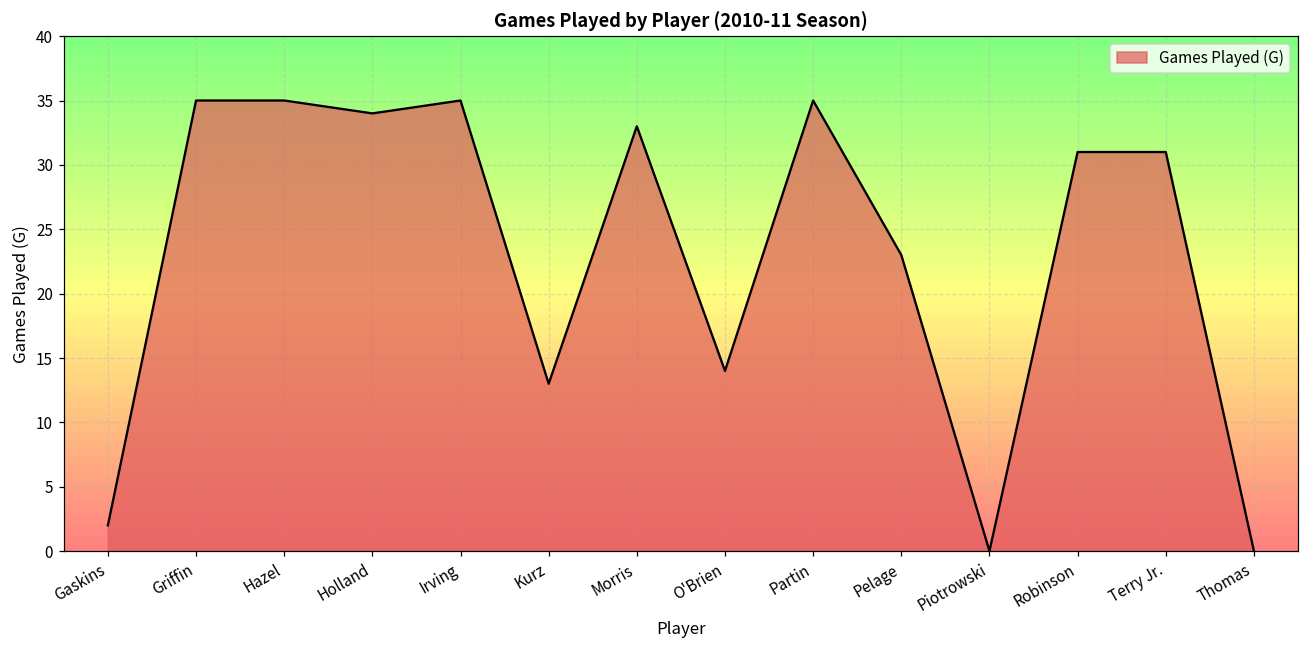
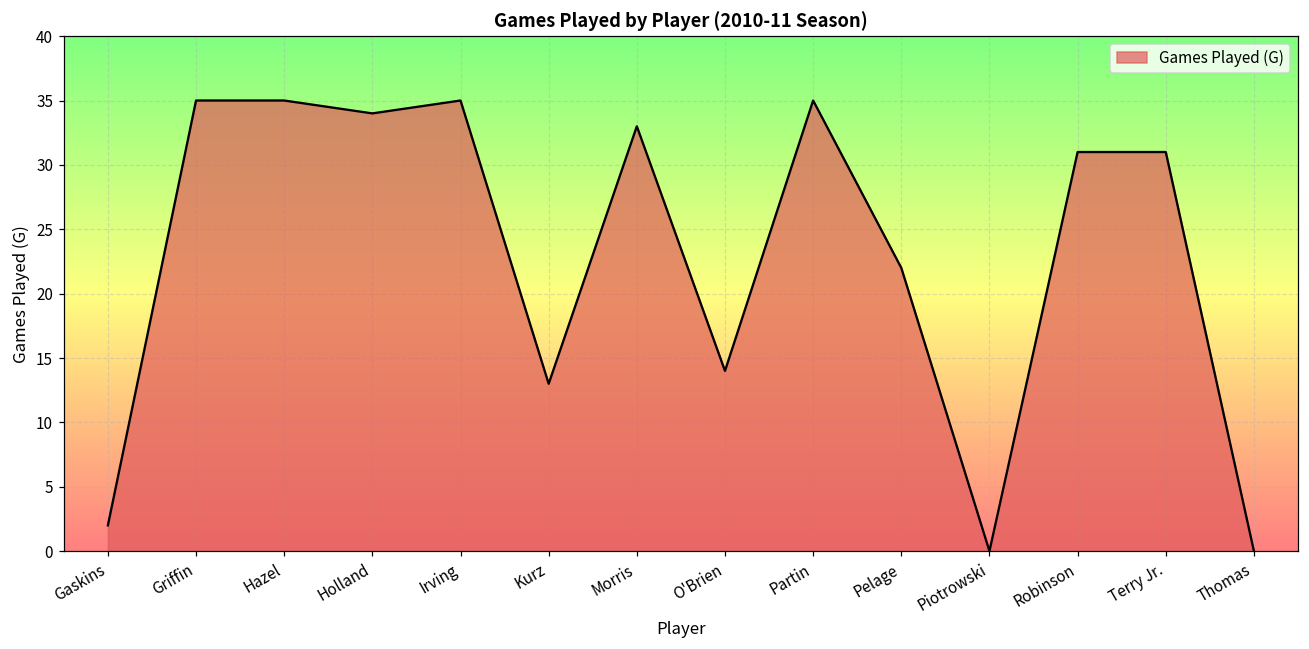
Pelage: 23 -> 22
